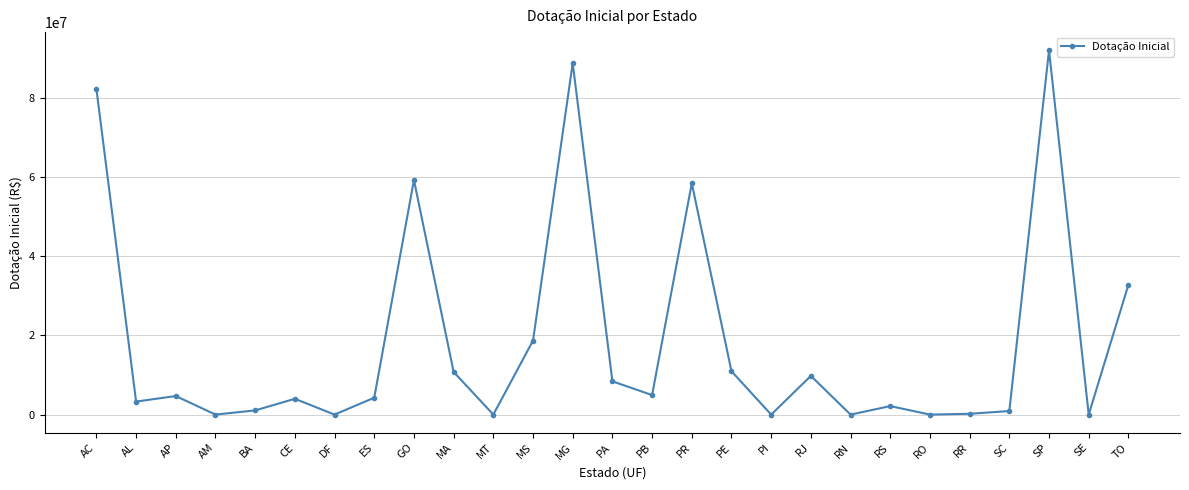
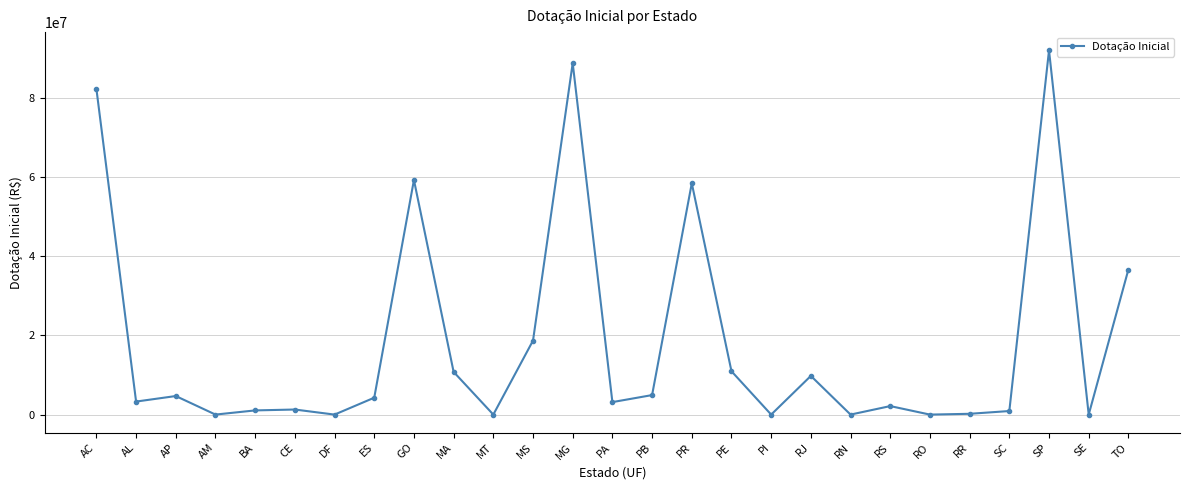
CE: 4000000 -> 1000000
PA: 8000000 -> 3000000
TO: 33000000 -> 37000000
